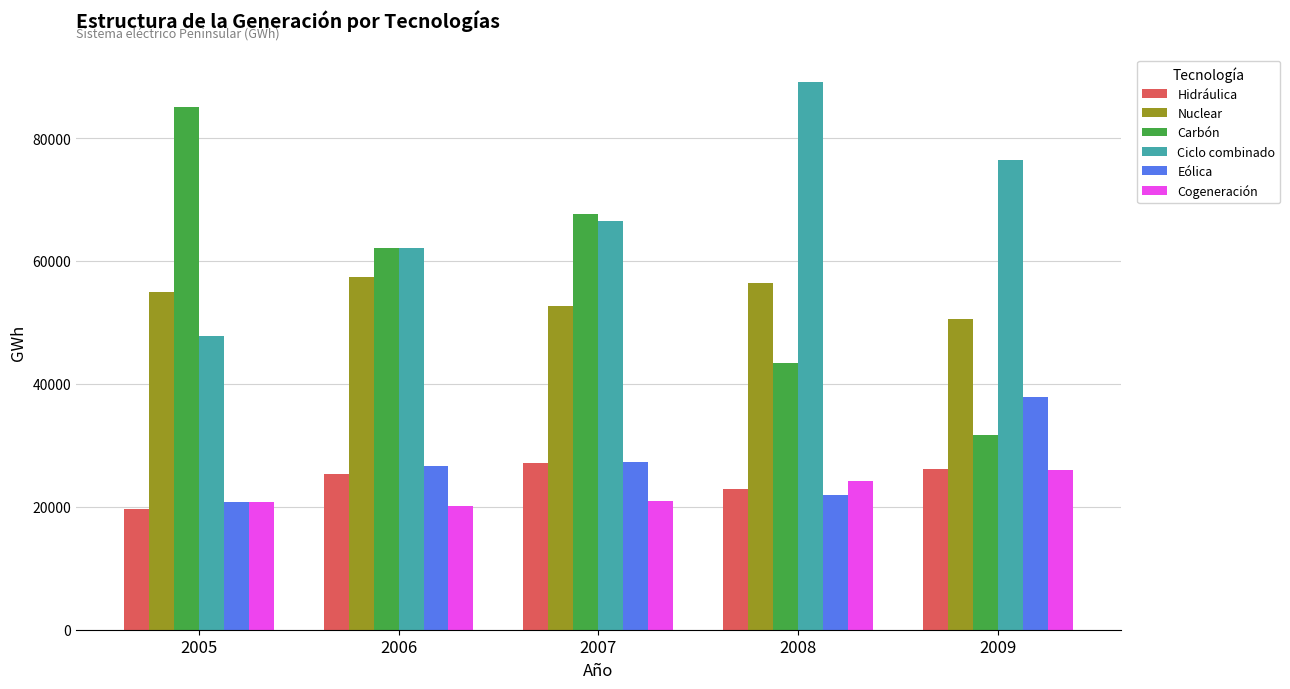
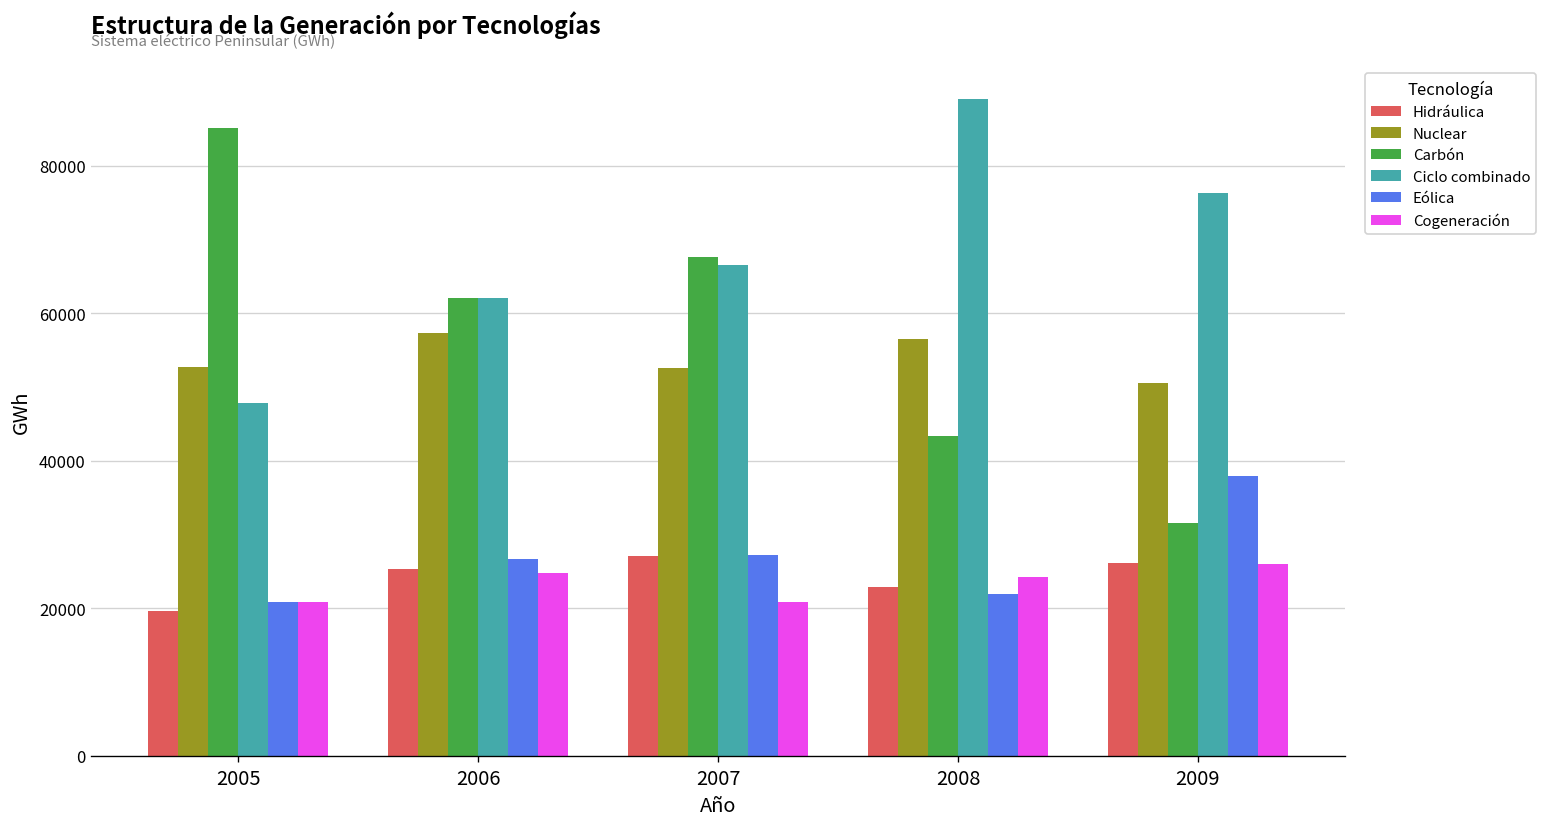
Nuclear, 2005: 55000 -> 53000
Cogeneración, 2006: 20000 -> 25000
